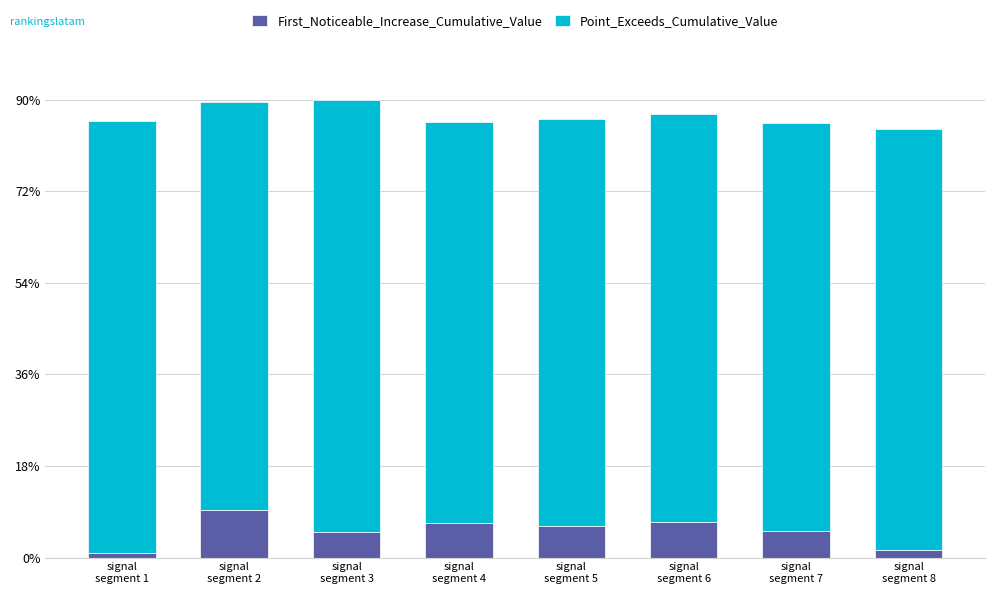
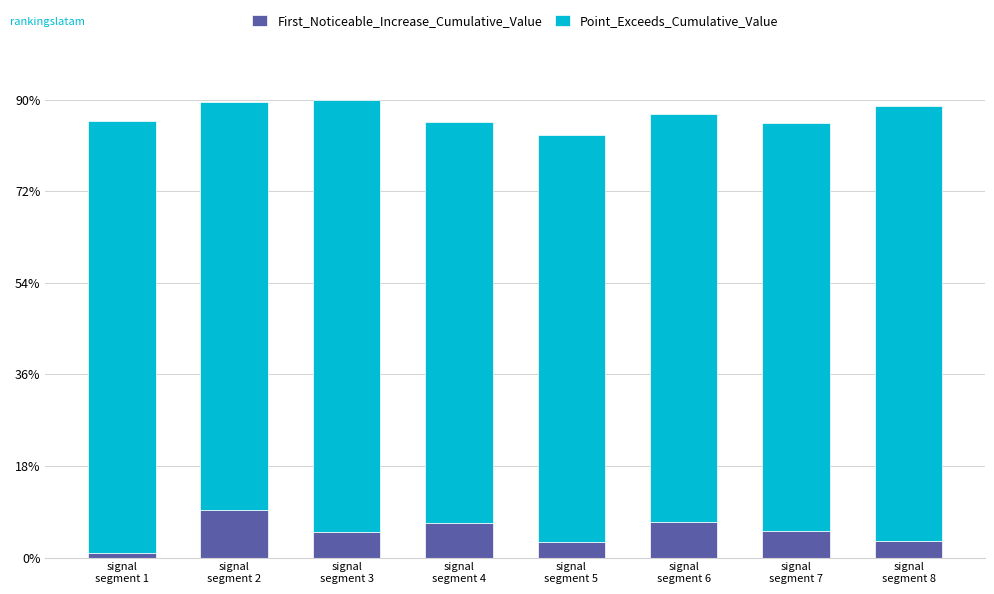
First_Noticeable_Increase_Cumulative_Value, signal segment 5: 6% -> 3%
First_Noticeable_Increase_Cumulative_Value, signal segment 8: 2% -> 3%
Point_Exceeds_Cumulative_Value, signal segment 8: 83% -> 86%
